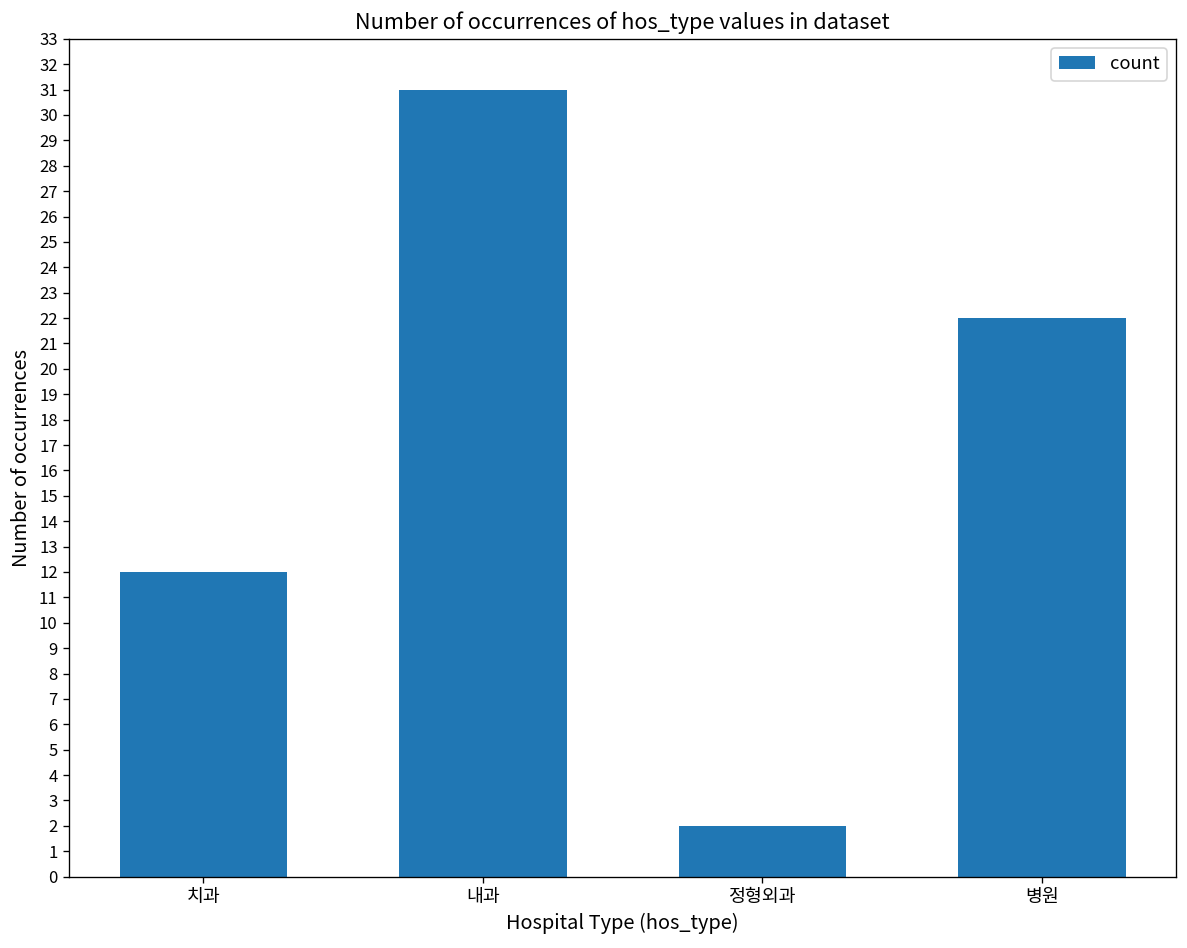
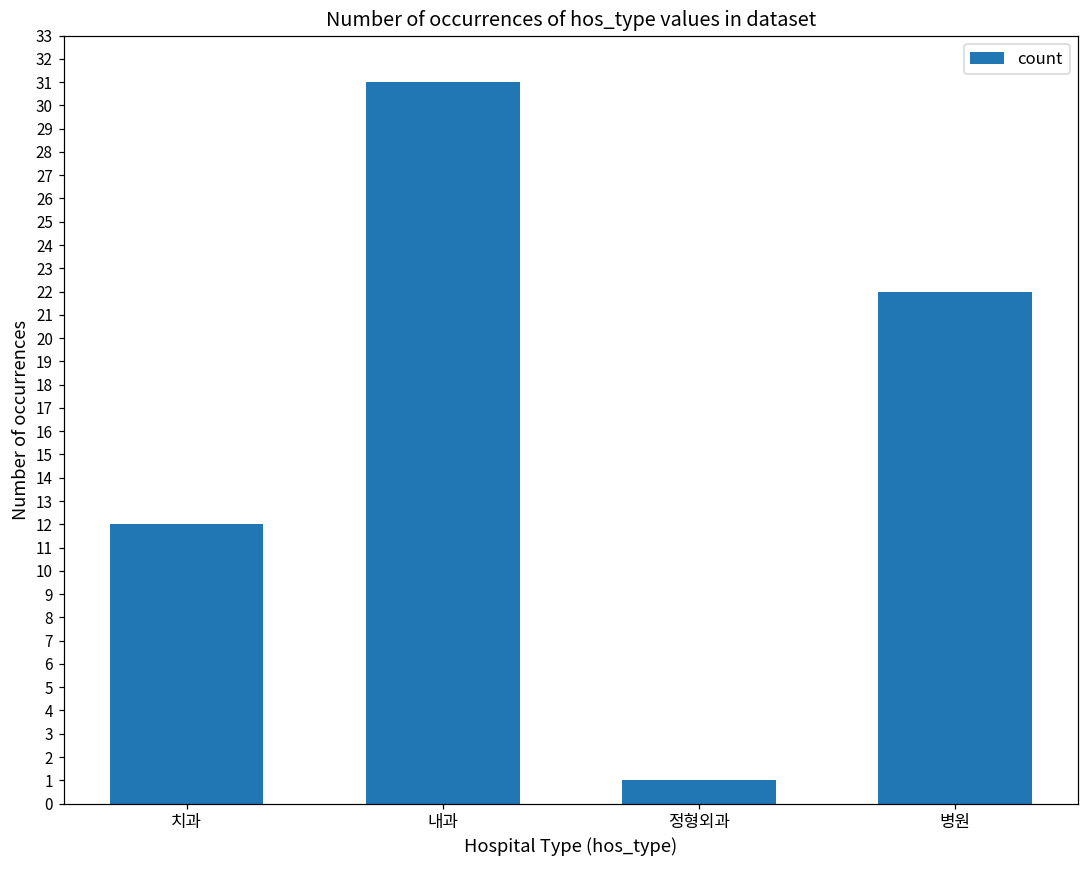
정형외과: 2 -> 1
